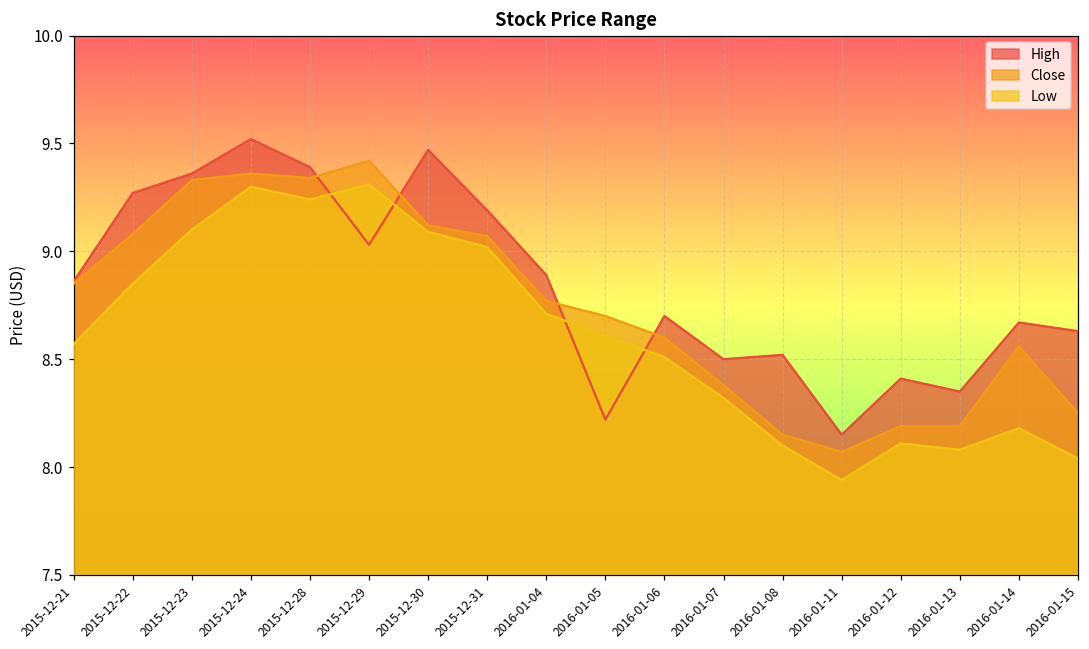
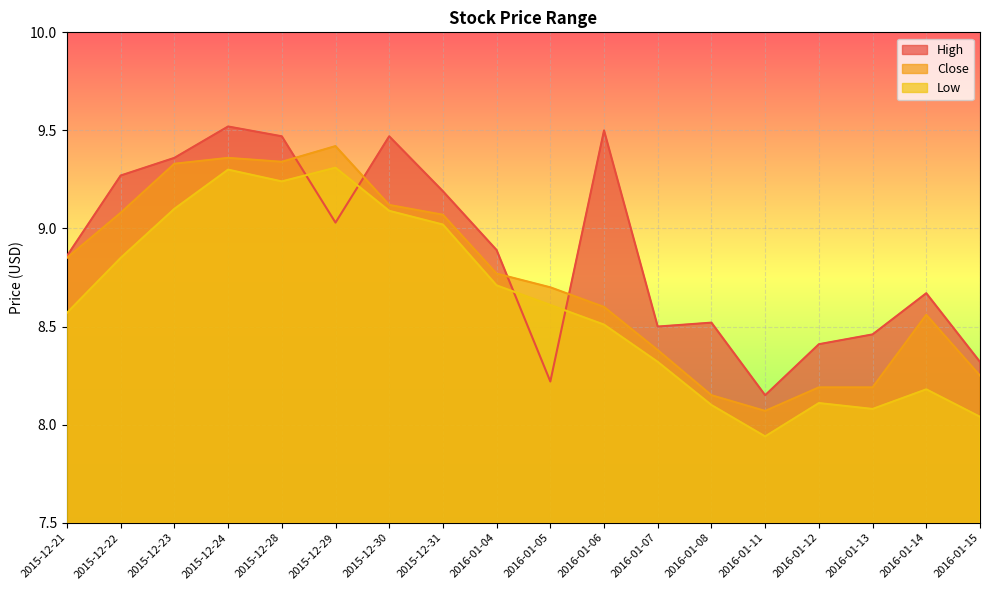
High, 2015-12-28: 9.39 -> 9.47
High, 2016-01-06: 8.7 -> 9.5
High, 2016-01-13: 8.35 -> 8.46
High, 2016-01-15: 8.63 -> 8.32
